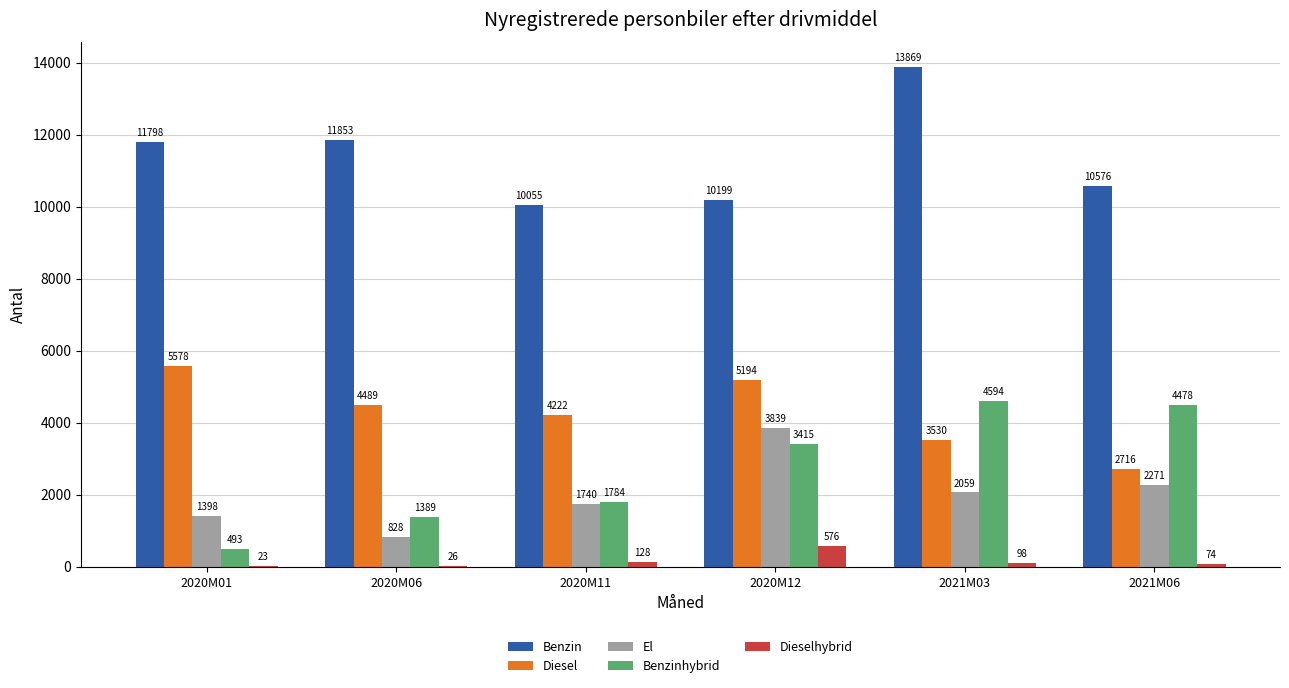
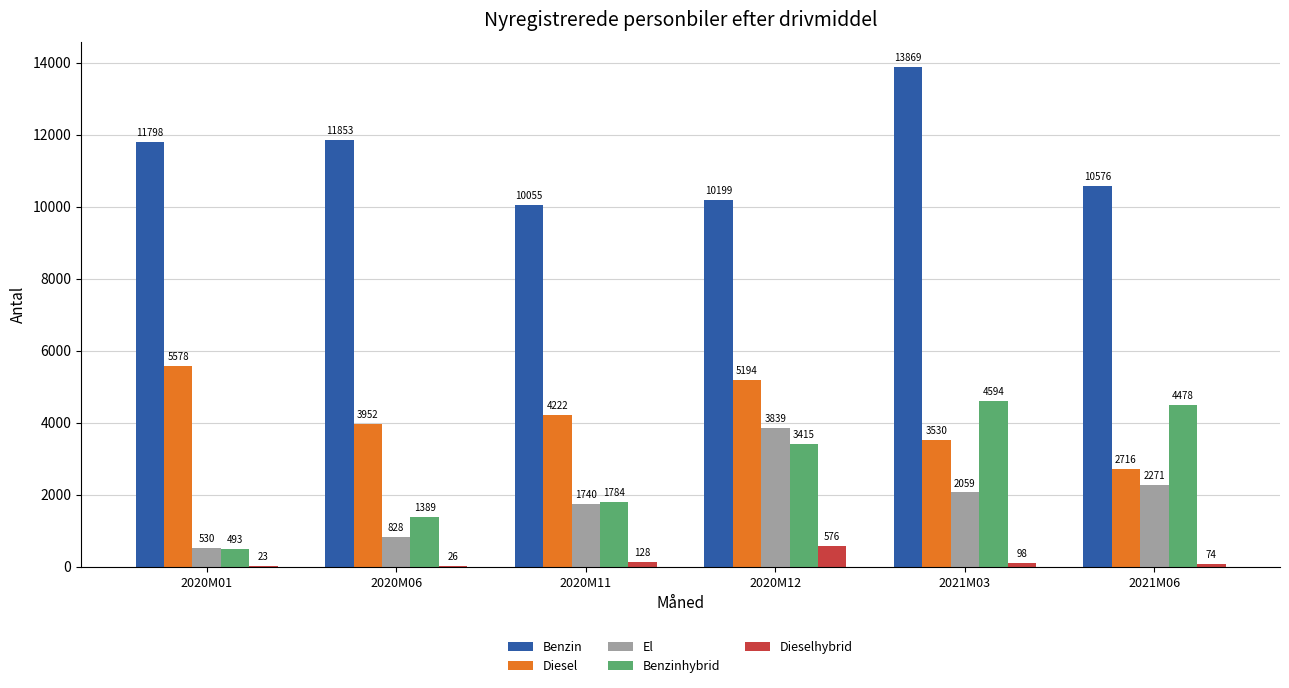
El, 2020M01: 1398 -> 530
Diesel, 2020M06: 4489 -> 3952
